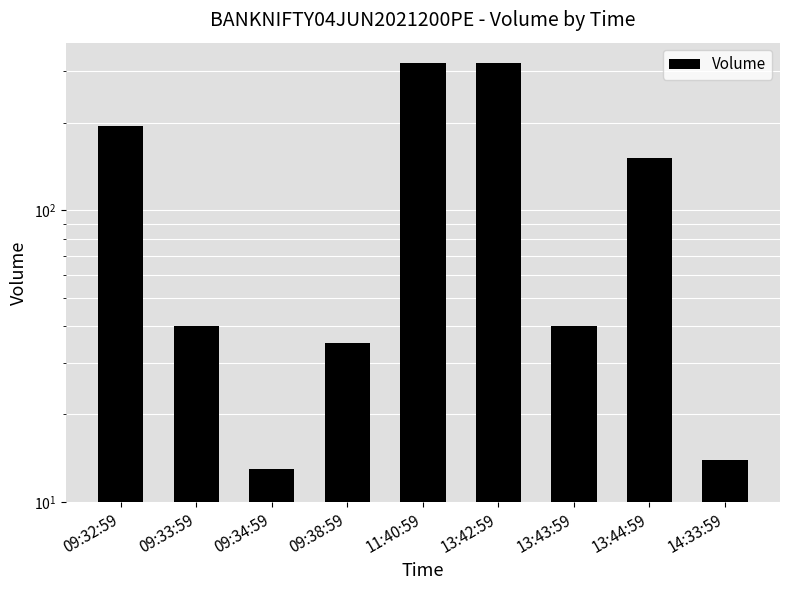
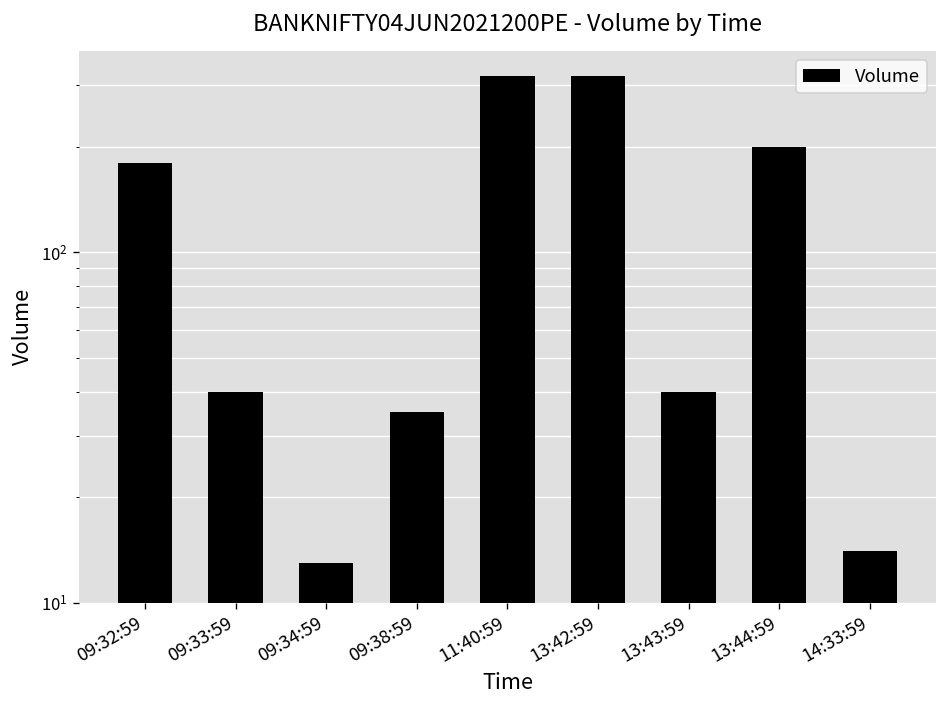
09:32:59: 200 -> 180
13:44:59: 150 -> 200
